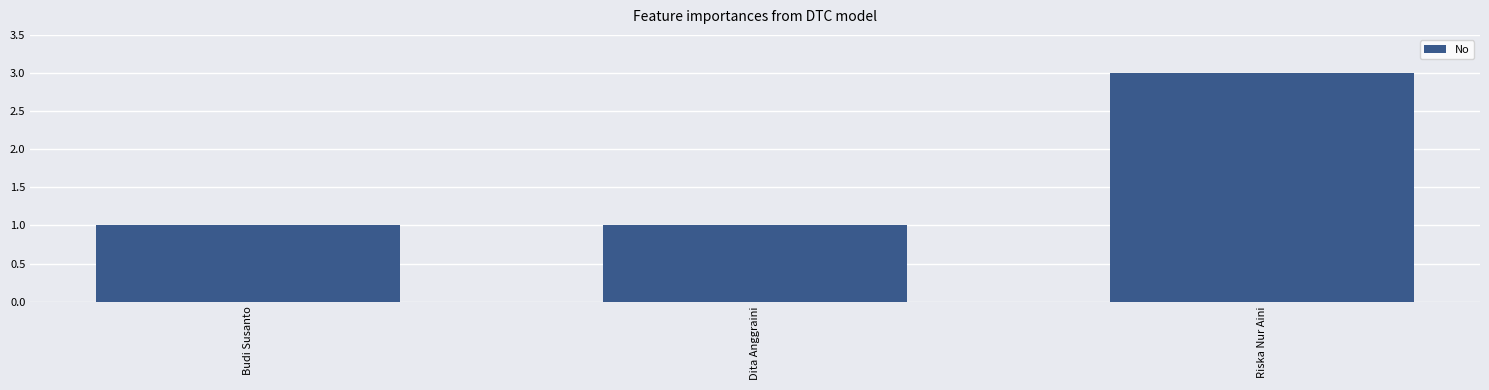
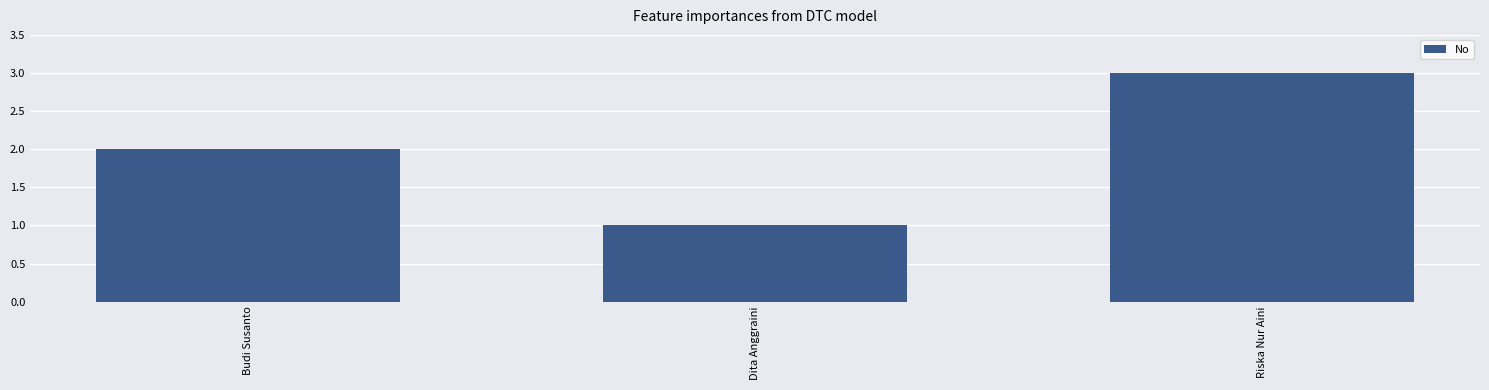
Budi Susanto: 1 -> 2
